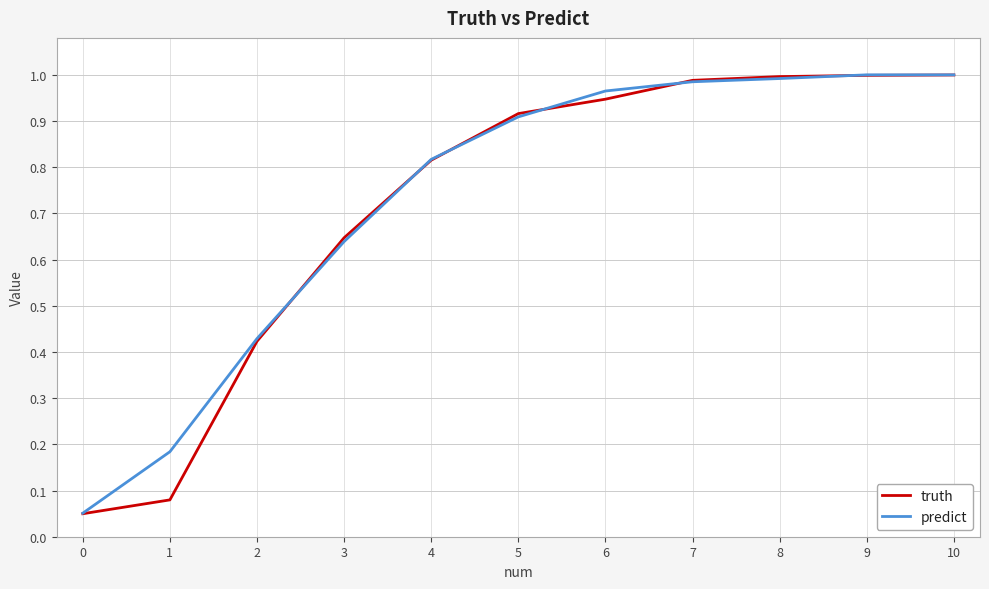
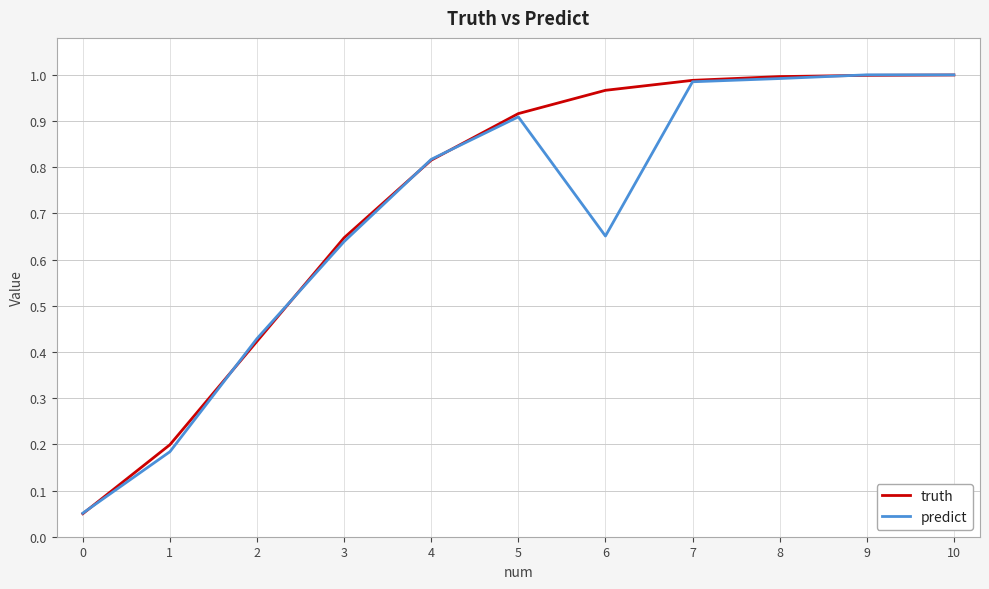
truth, 1: 0.08 -> 0.20
truth, 6: 0.95 -> 0.97
predict, 6: 0.97 -> 0.65
